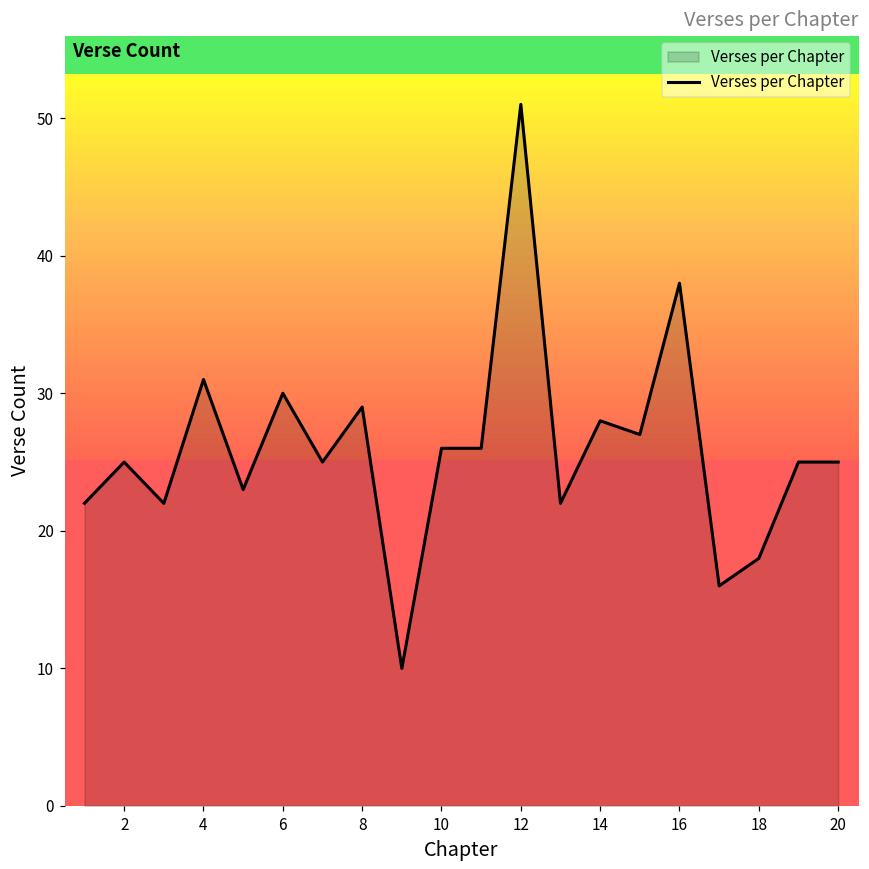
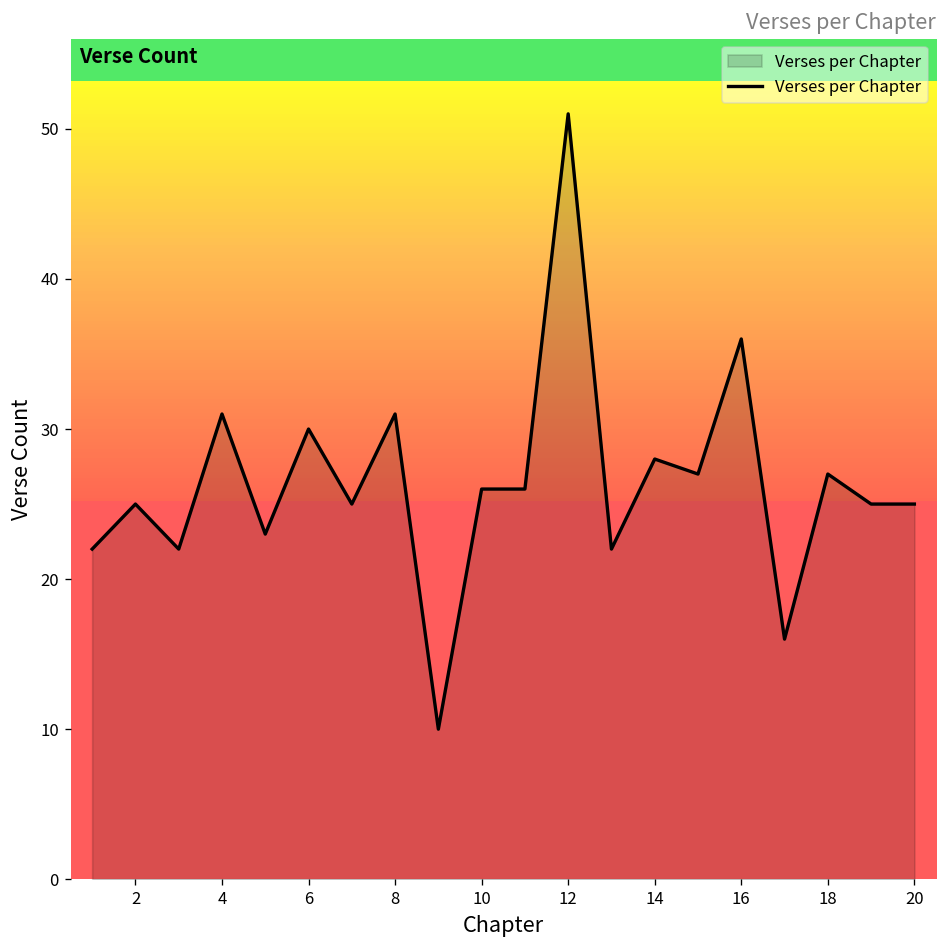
8: 29 -> 31
16: 38 -> 36
18: 18 -> 27
